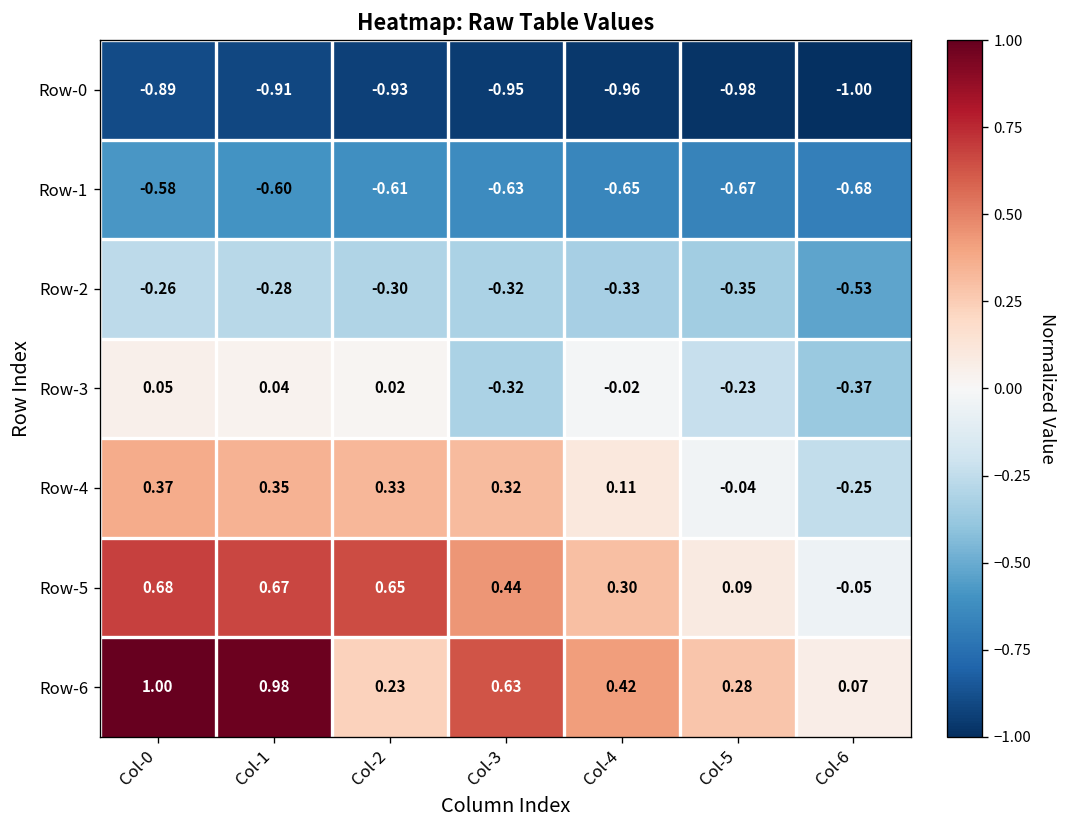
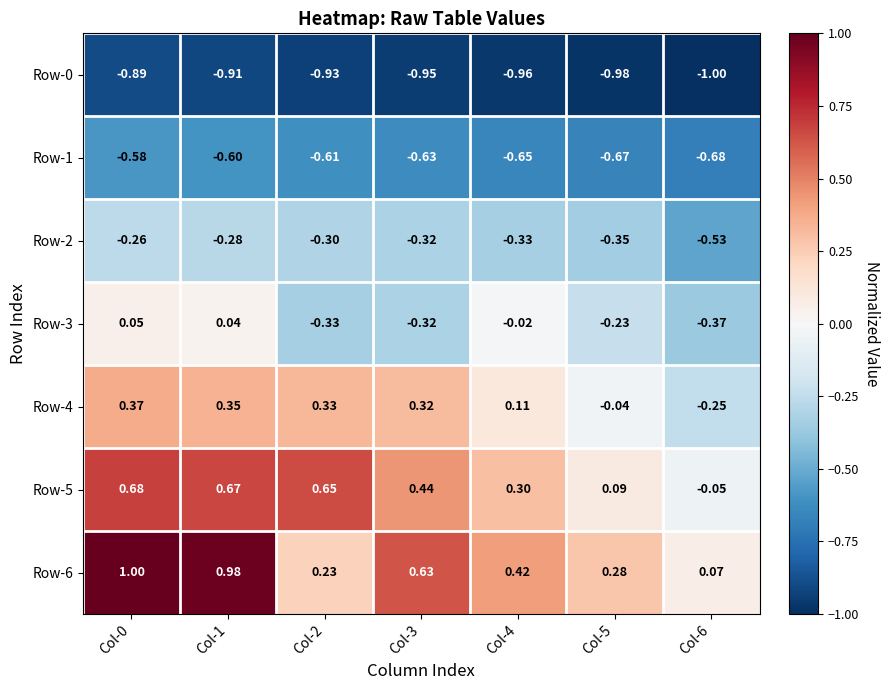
Row-3, Col-2: 0.02 -> -0.33
